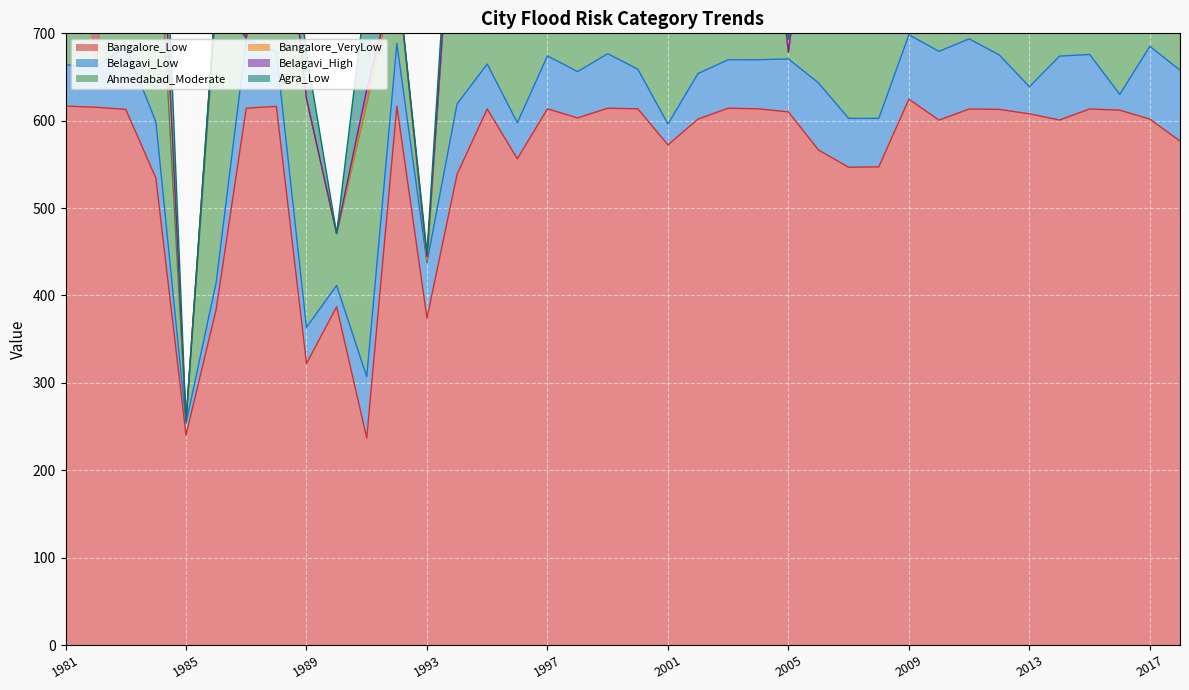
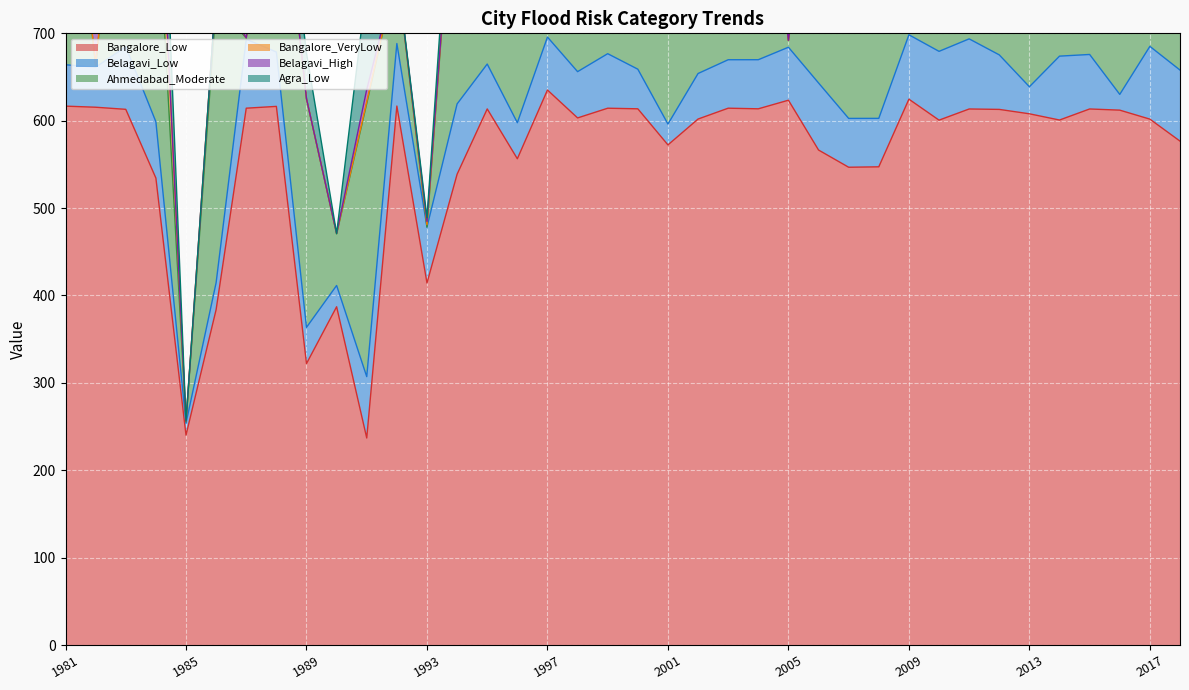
Bangalore_Low, 1993: 370 -> 410
Bangalore_Low, 1997: 610 -> 640
Bangalore_Low, 2005: 610 -> 620
